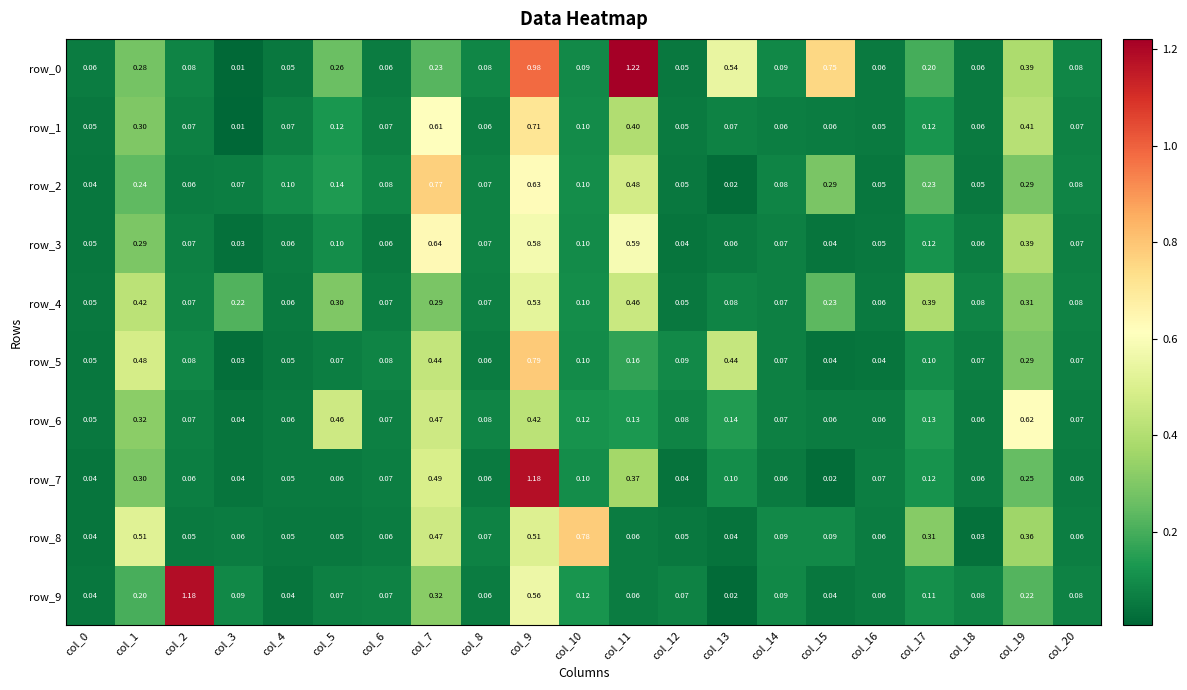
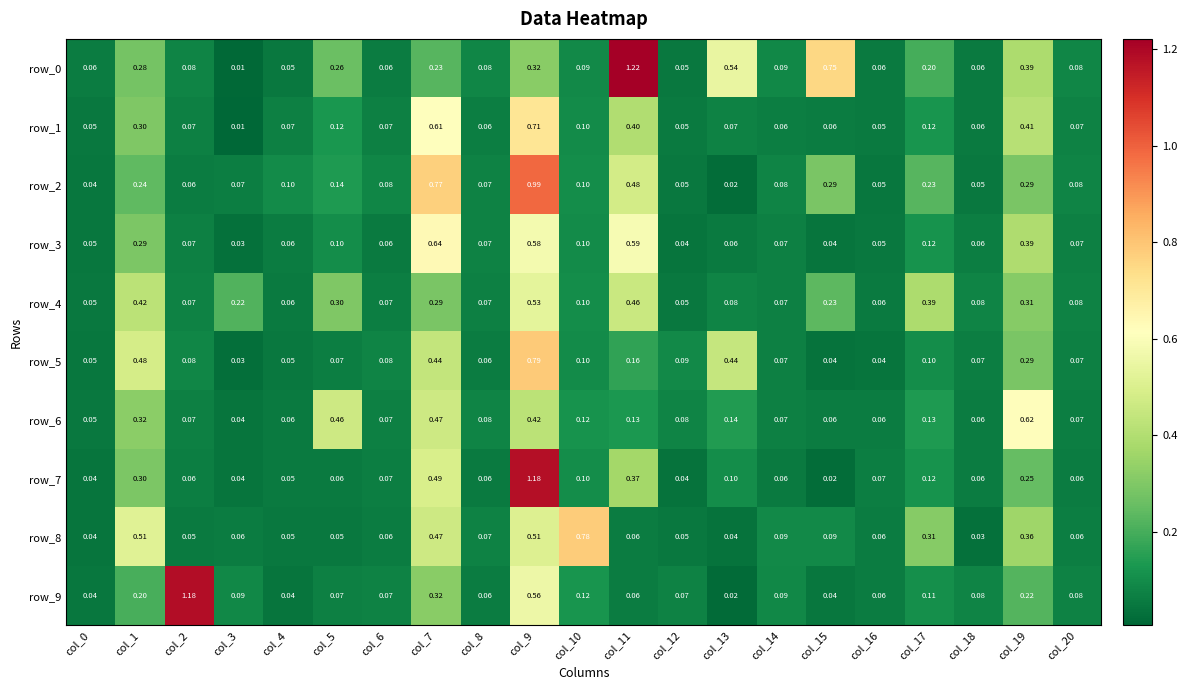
row_0, col_9: 0.98 -> 0.32
row_2, col_9: 0.63 -> 0.99
